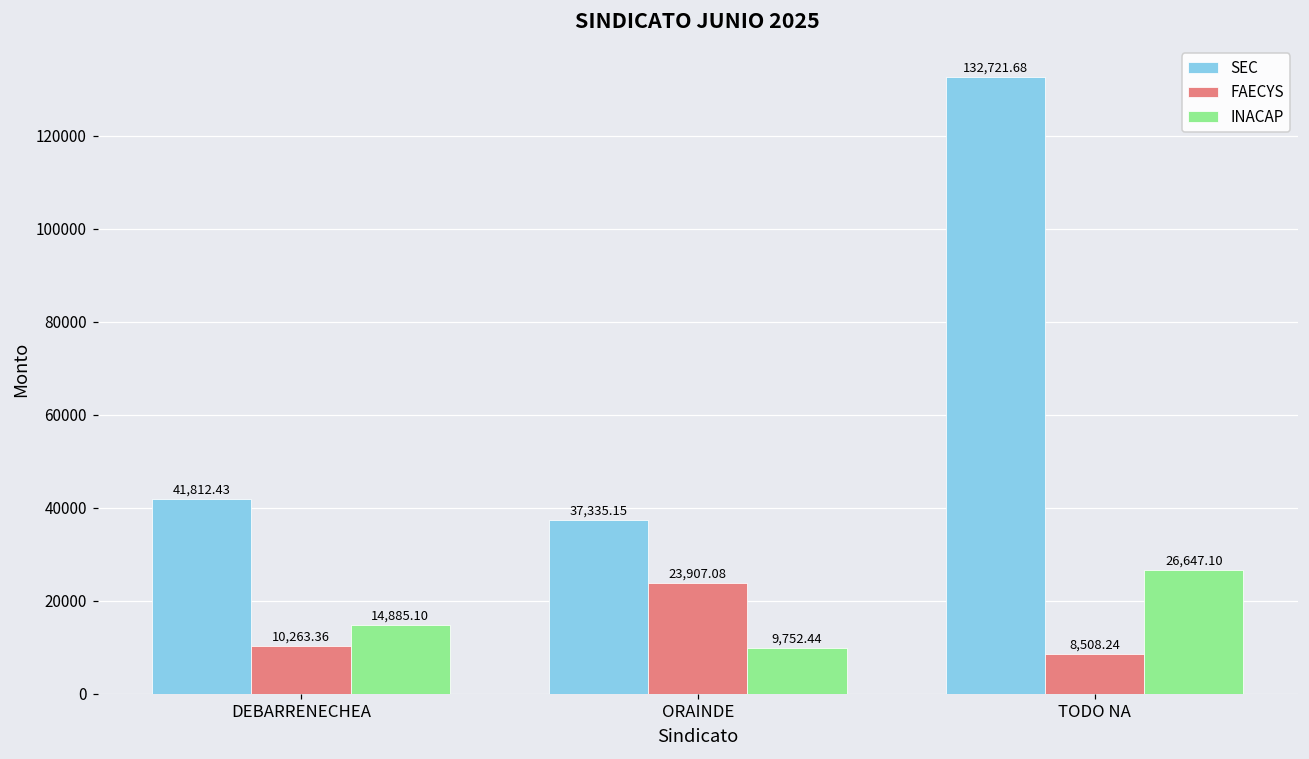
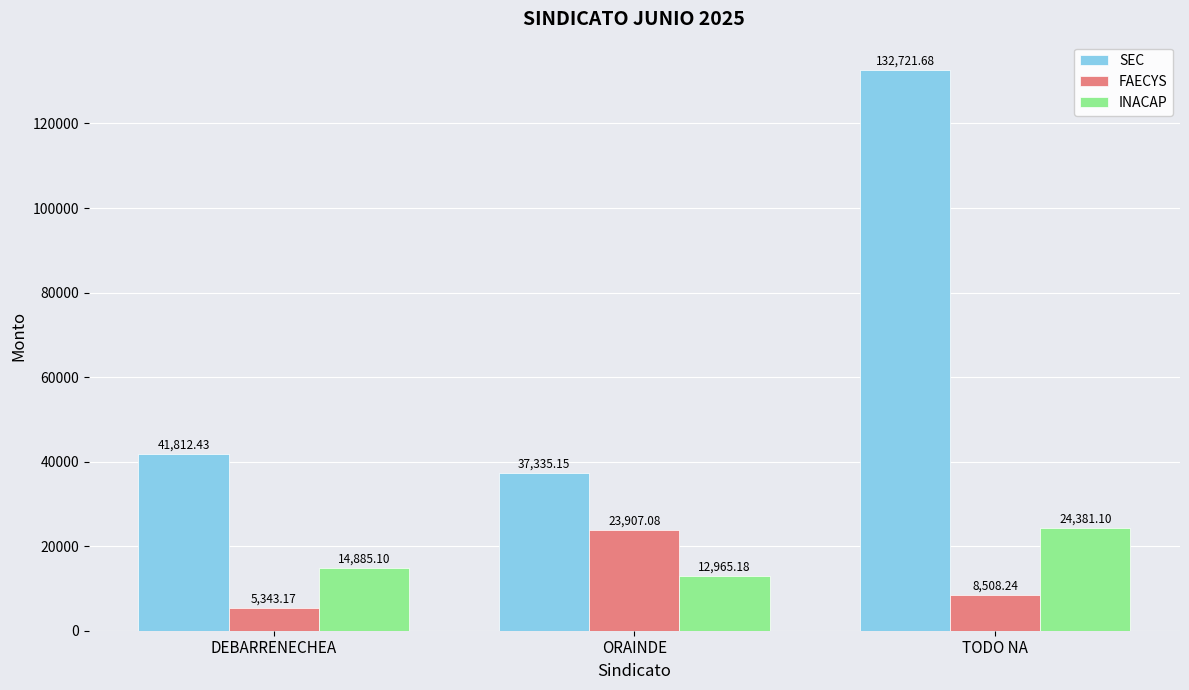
FAECYS, DEBARRENECHEA: 10,263.36 -> 5,343.17
INACAP, ORAINDE: 9,752.44 -> 12,965.18
INACAP, TODO NA: 26,647.10 -> 24,381.10
